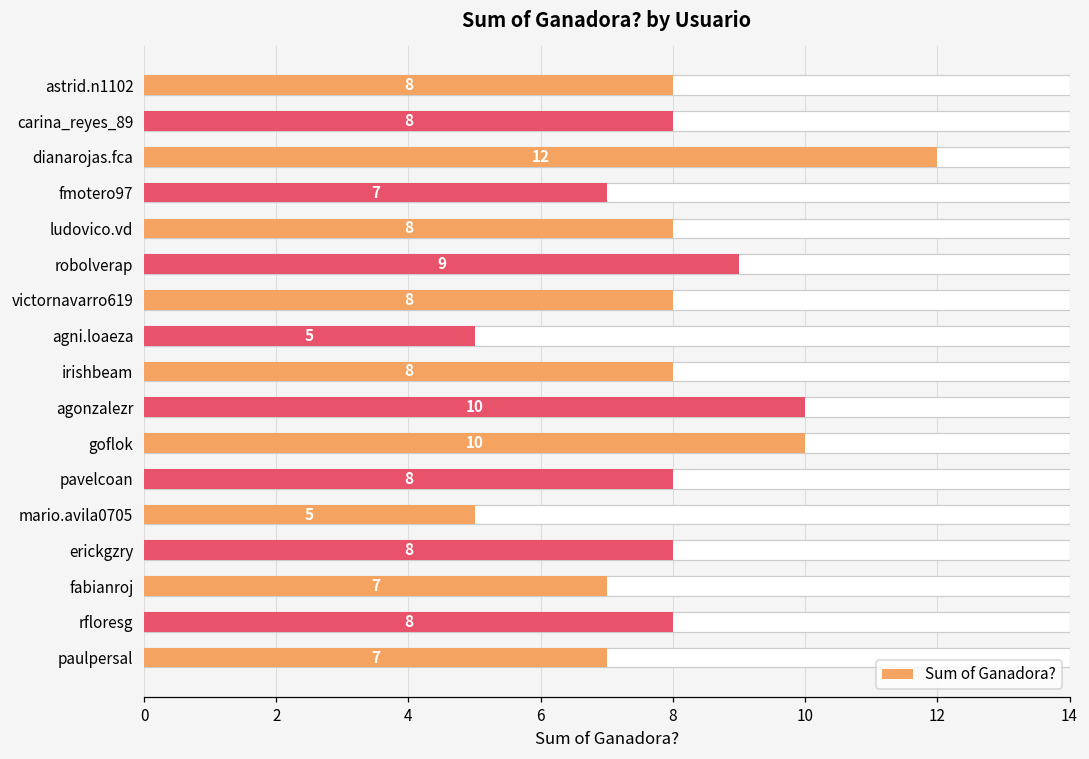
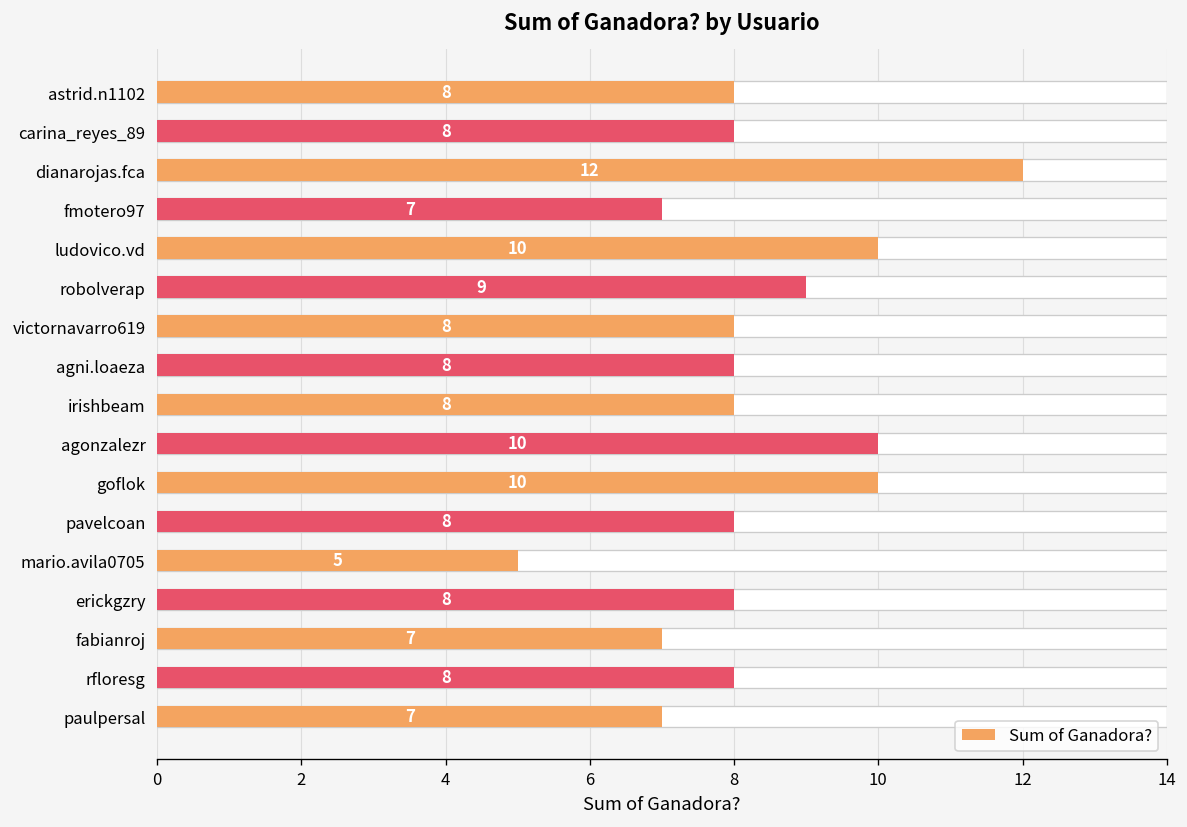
Sum of Ganadora?, ludovico.vd: 8 -> 10
Sum of Ganadora?, agni.loaeza: 5 -> 8
